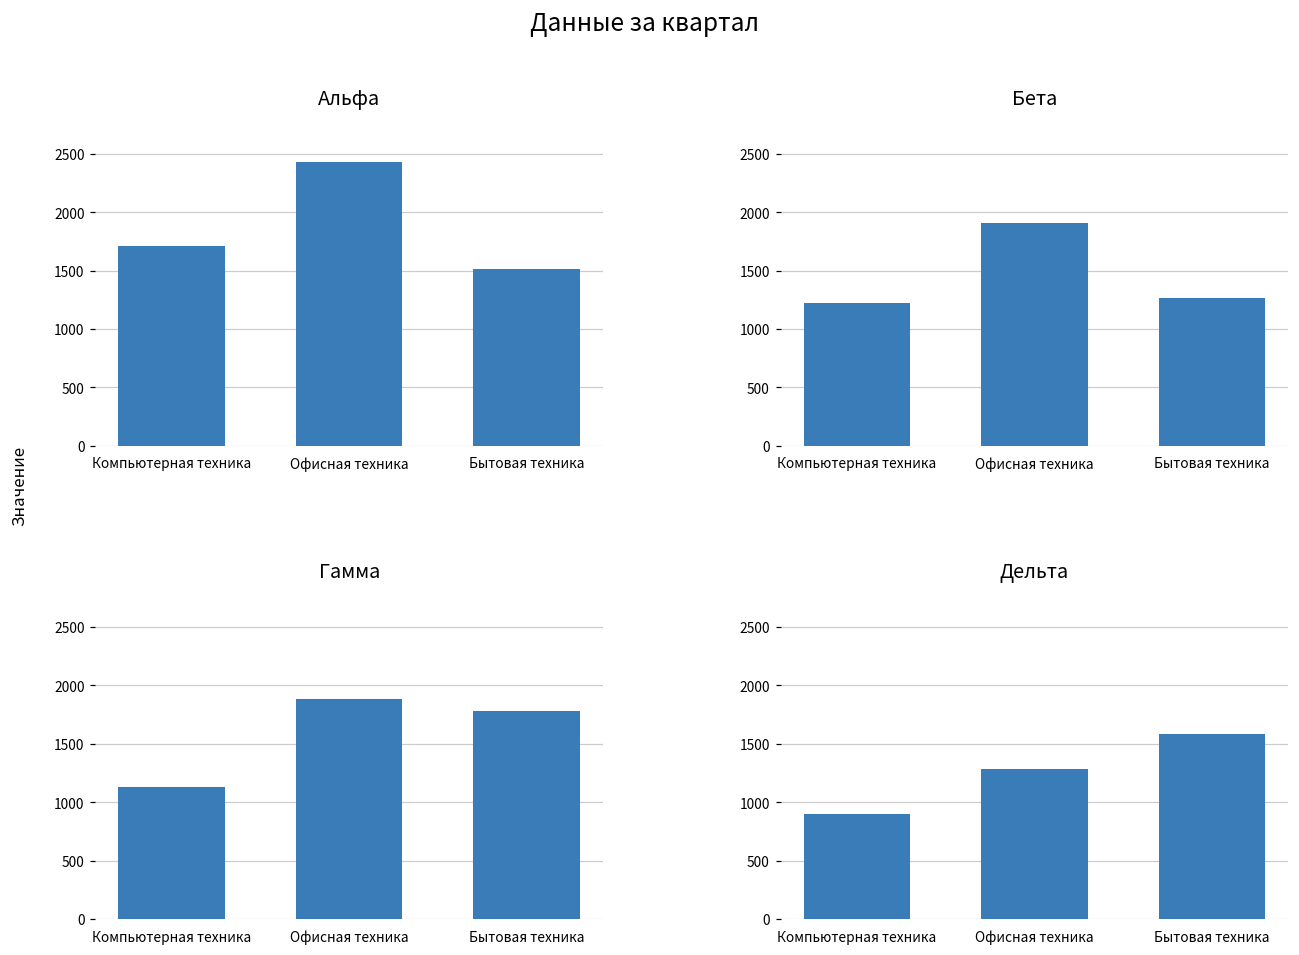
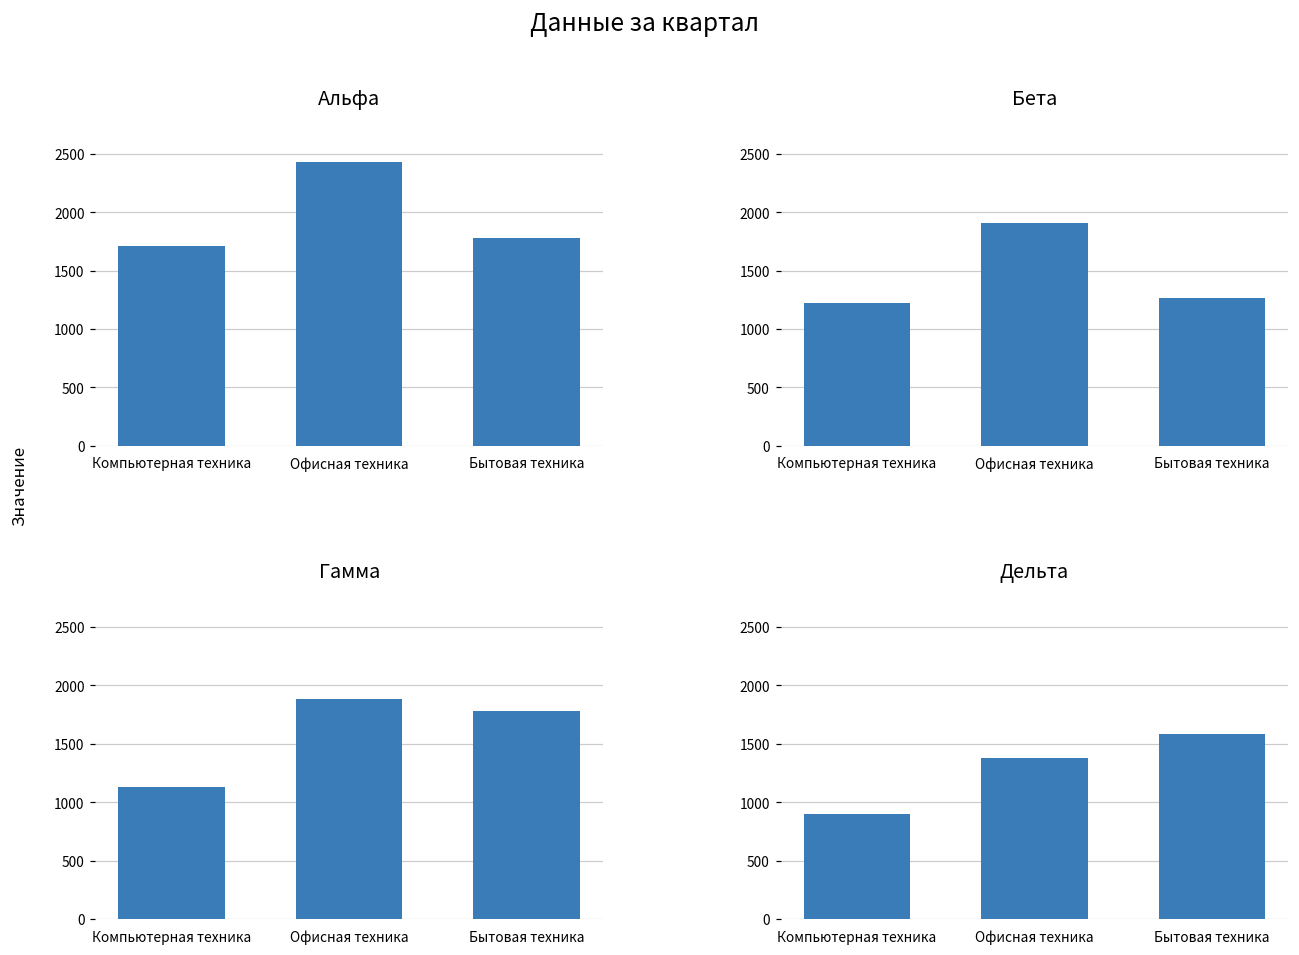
Альфа, Бытовая техника: 1520 -> 1780
Дельта, Офисная техника: 1290 -> 1380
